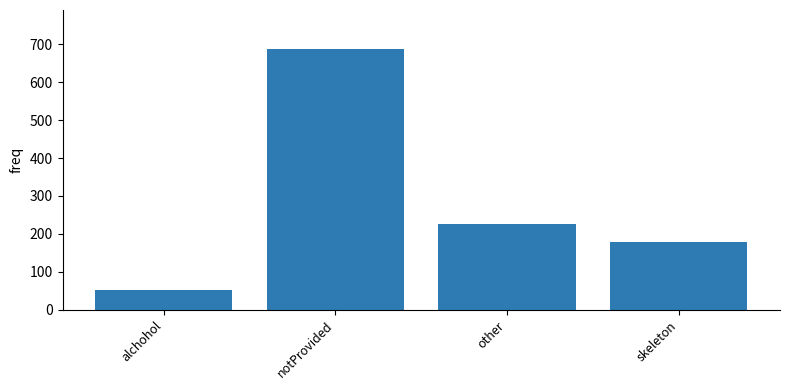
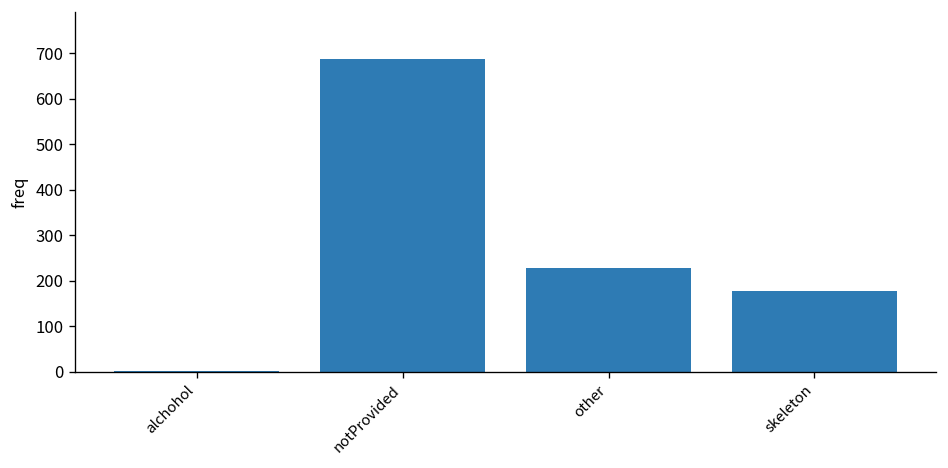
alchohol: 50 -> 0
